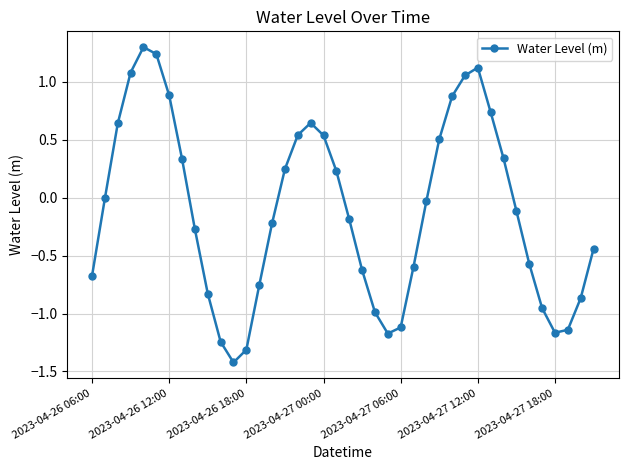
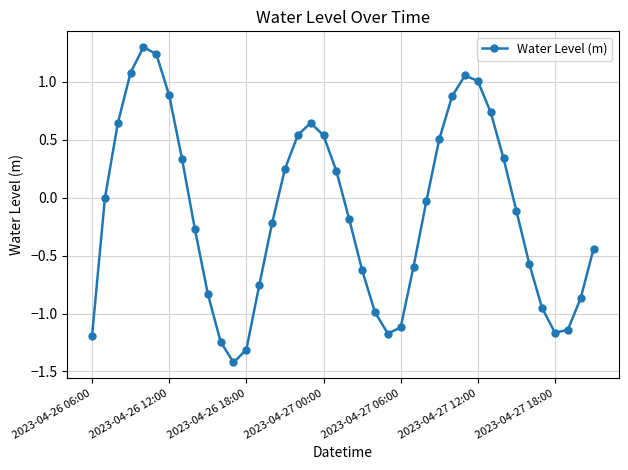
2023-04-26 06:00: -0.67 -> -1.19
2023-04-27 12:00: 1.12 -> 1.01
